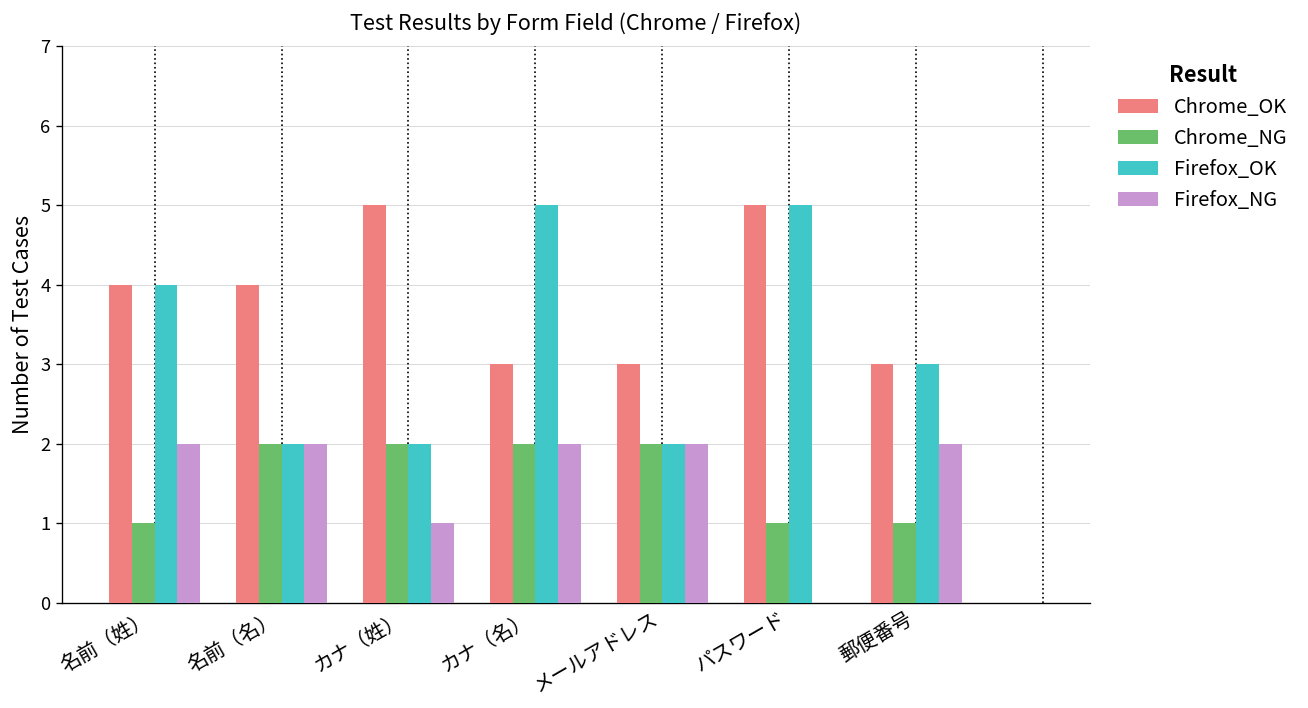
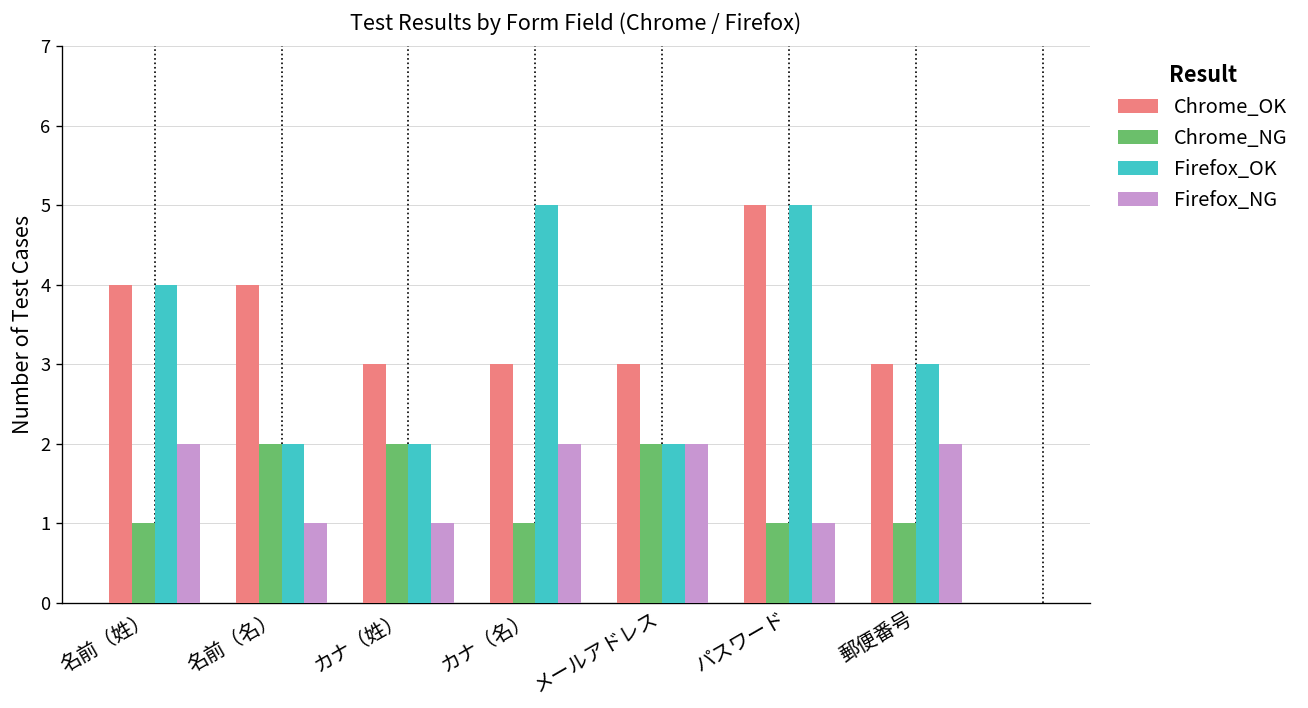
Firefox_NG, 名前（名）: 2 -> 1
Chrome_OK, カナ（姓）: 5 -> 3
Chrome_NG, カナ（名）: 2 -> 1
Firefox_NG, パスワード: 0 -> 1
